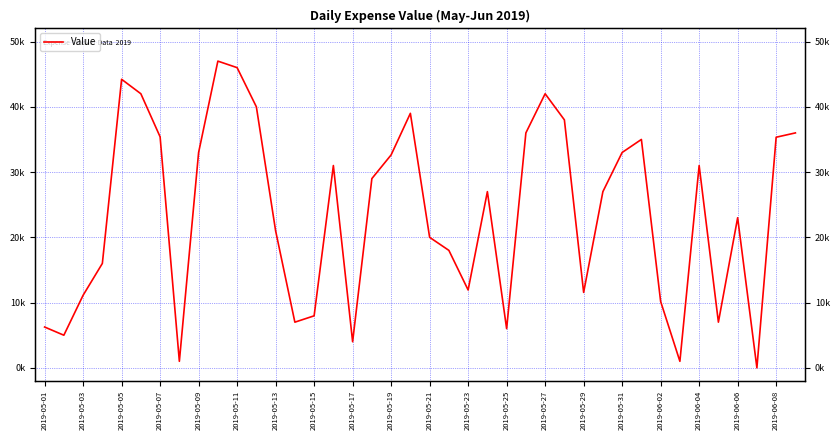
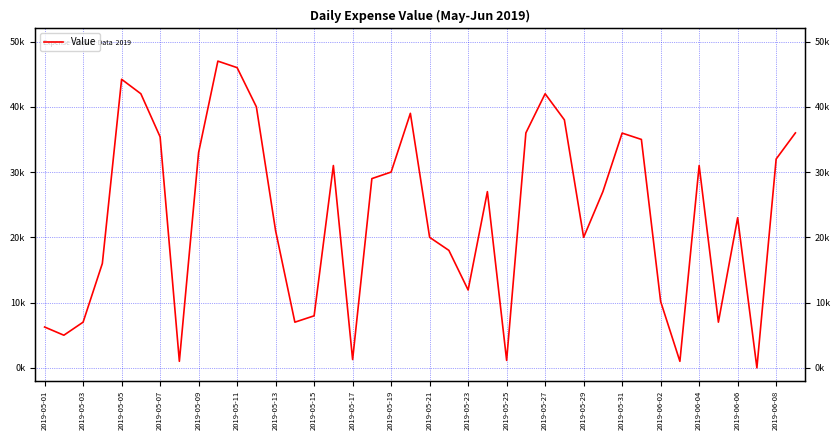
2019-05-03: 11000 -> 7000
2019-05-17: 4000 -> 1000
2019-05-19: 33000 -> 30000
2019-05-25: 6000 -> 1000
2019-05-29: 12000 -> 20000
2019-05-31: 33000 -> 36000
2019-06-08: 35000 -> 32000
